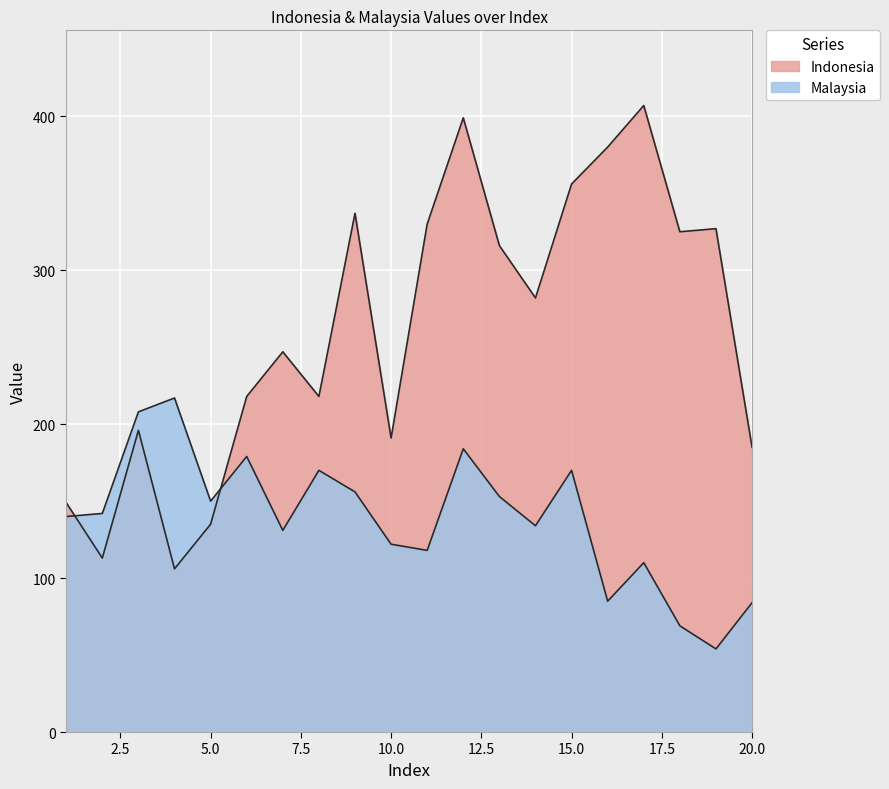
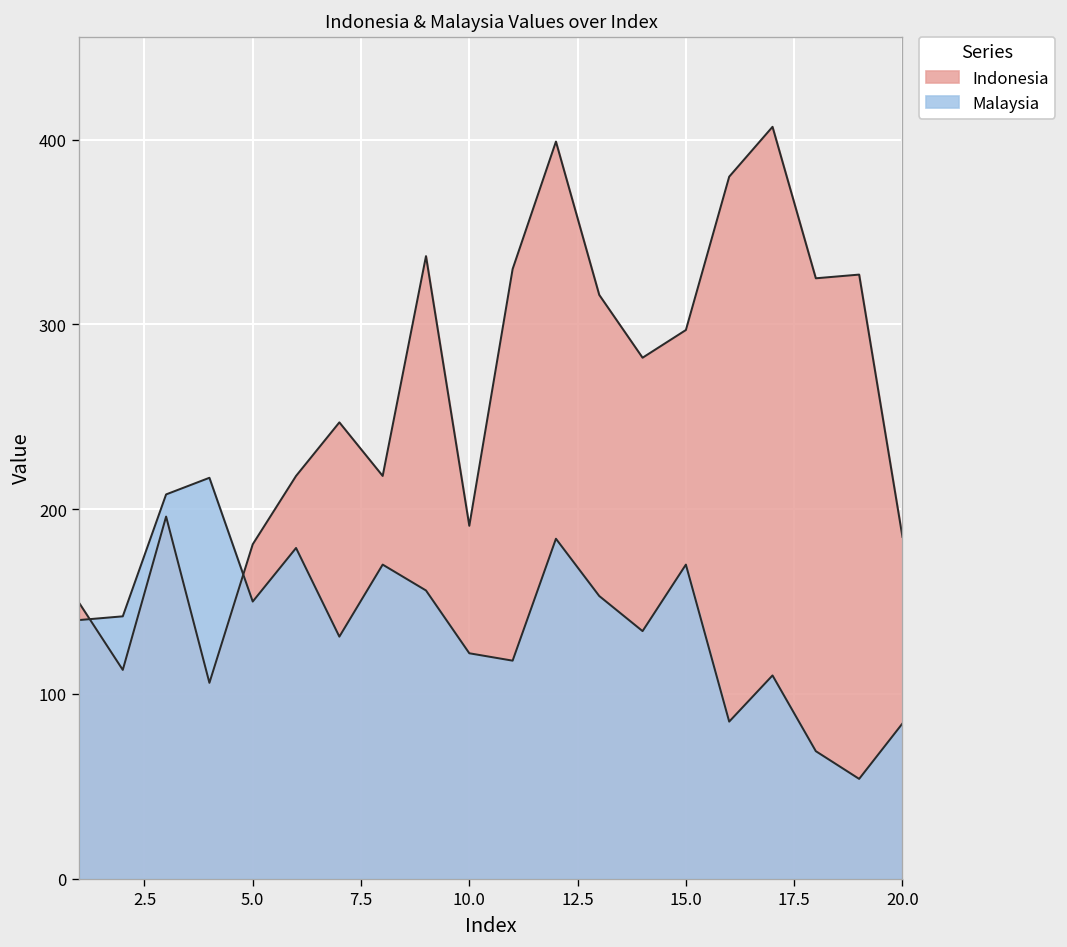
Indonesia, 5.0: 135 -> 181
Indonesia, 15.0: 356 -> 297
